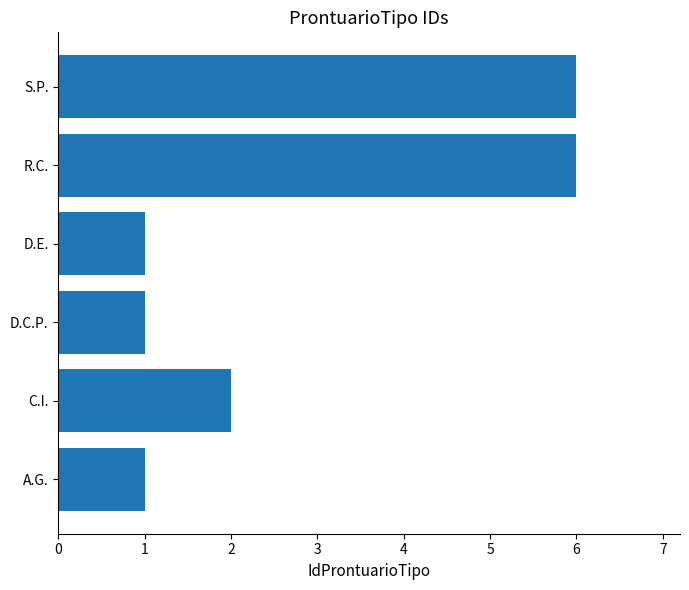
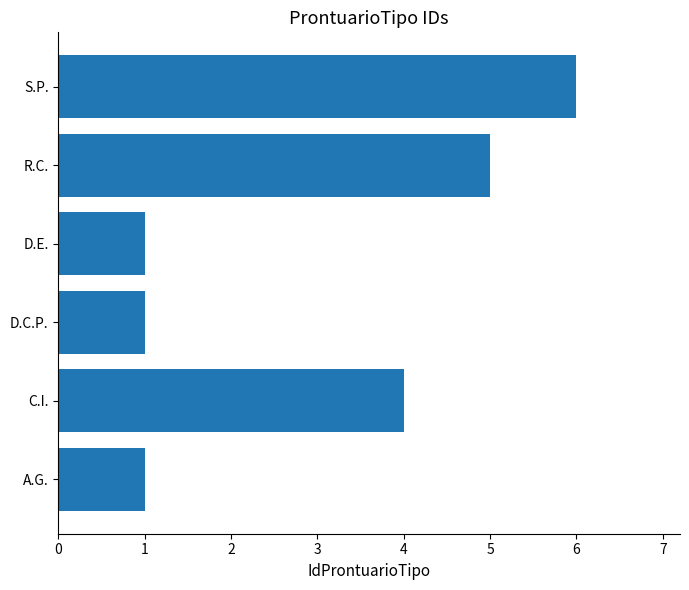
R.C.: 6 -> 5
C.I.: 2 -> 4
